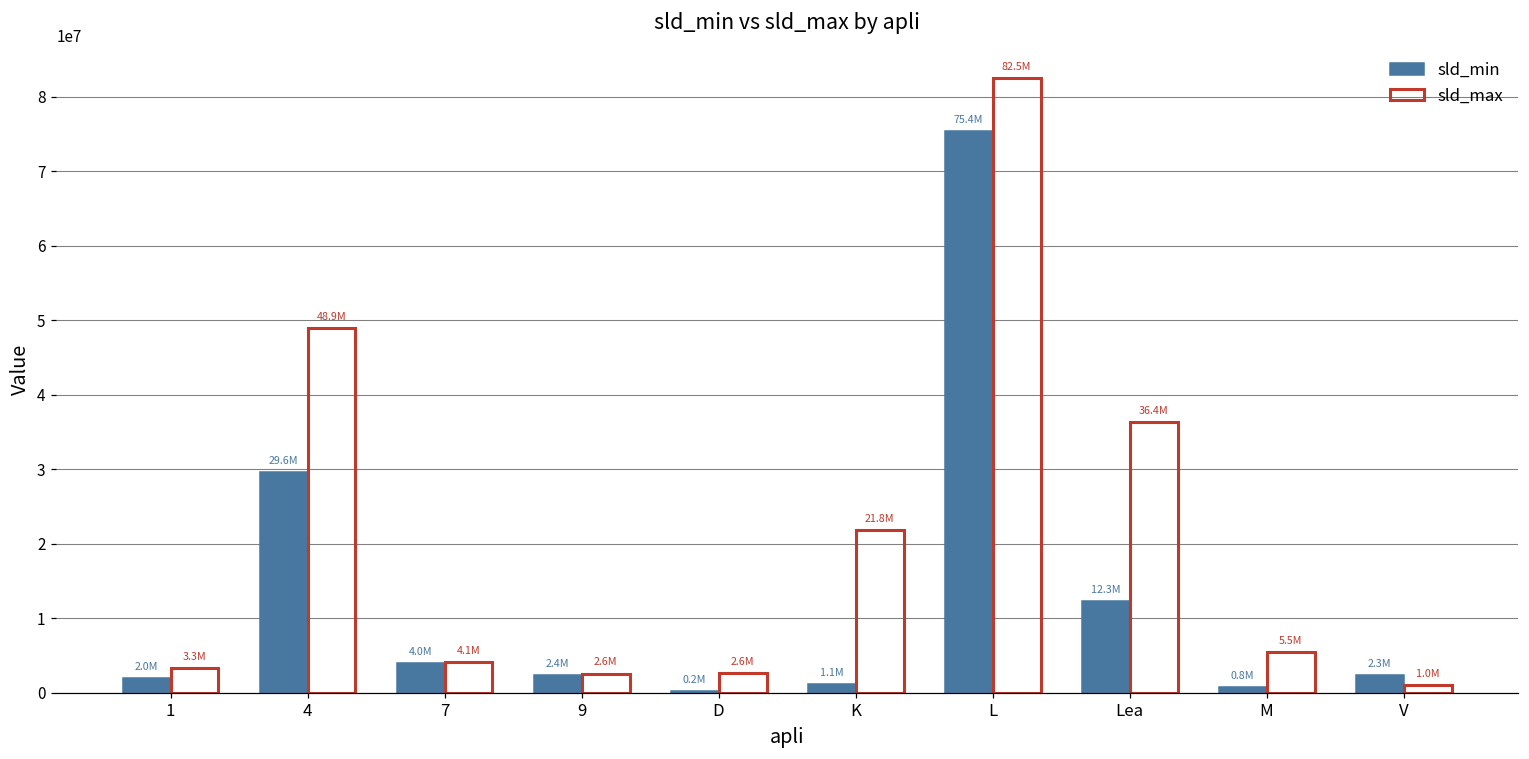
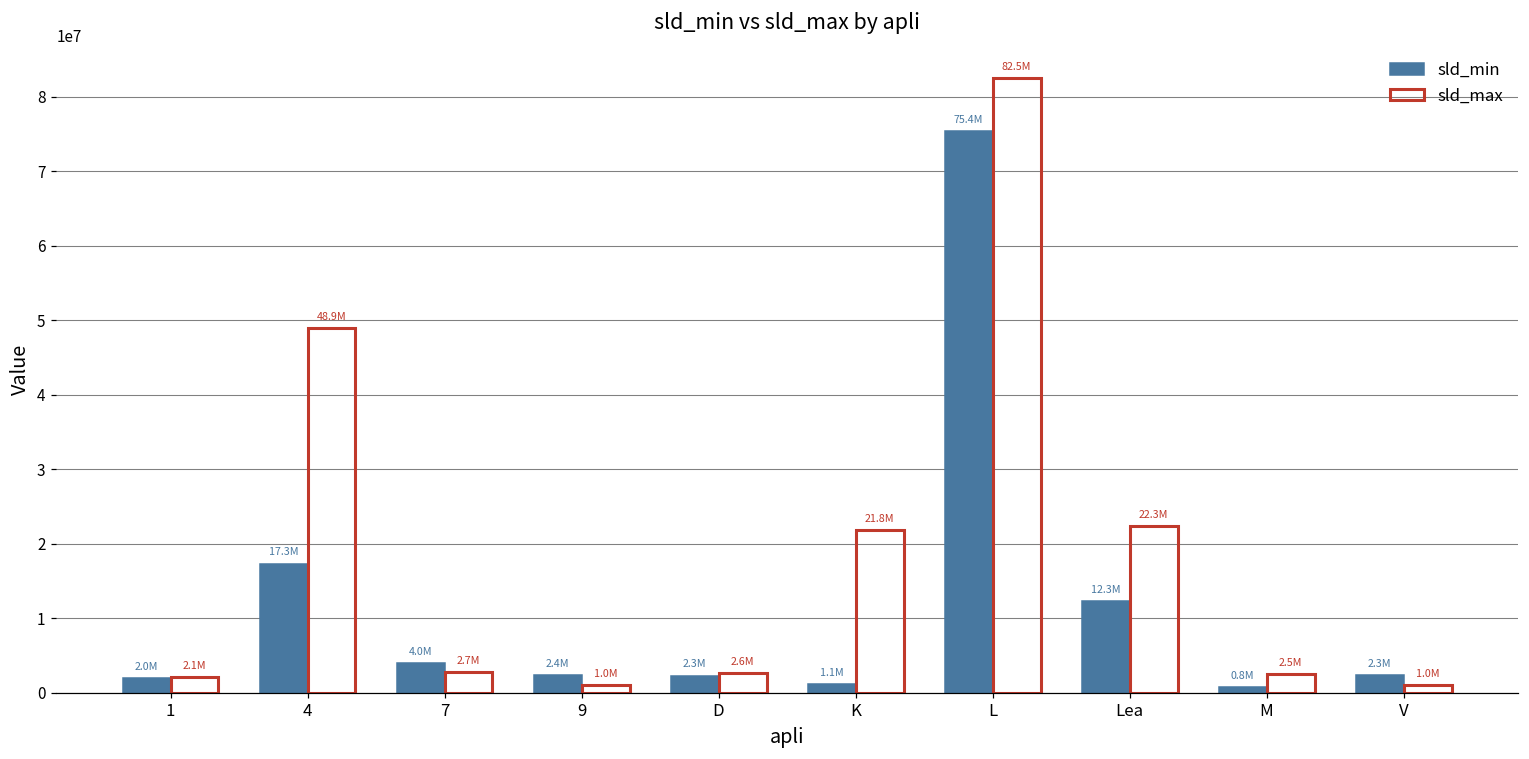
sld_max, 1: 3.3M -> 2.1M
sld_min, 4: 29.6M -> 17.3M
sld_max, 7: 4.1M -> 2.7M
sld_max, 9: 2.6M -> 1.0M
sld_min, D: 0.2M -> 2.3M
sld_max, Lea: 36.4M -> 22.3M
sld_max, M: 5.5M -> 2.5M
